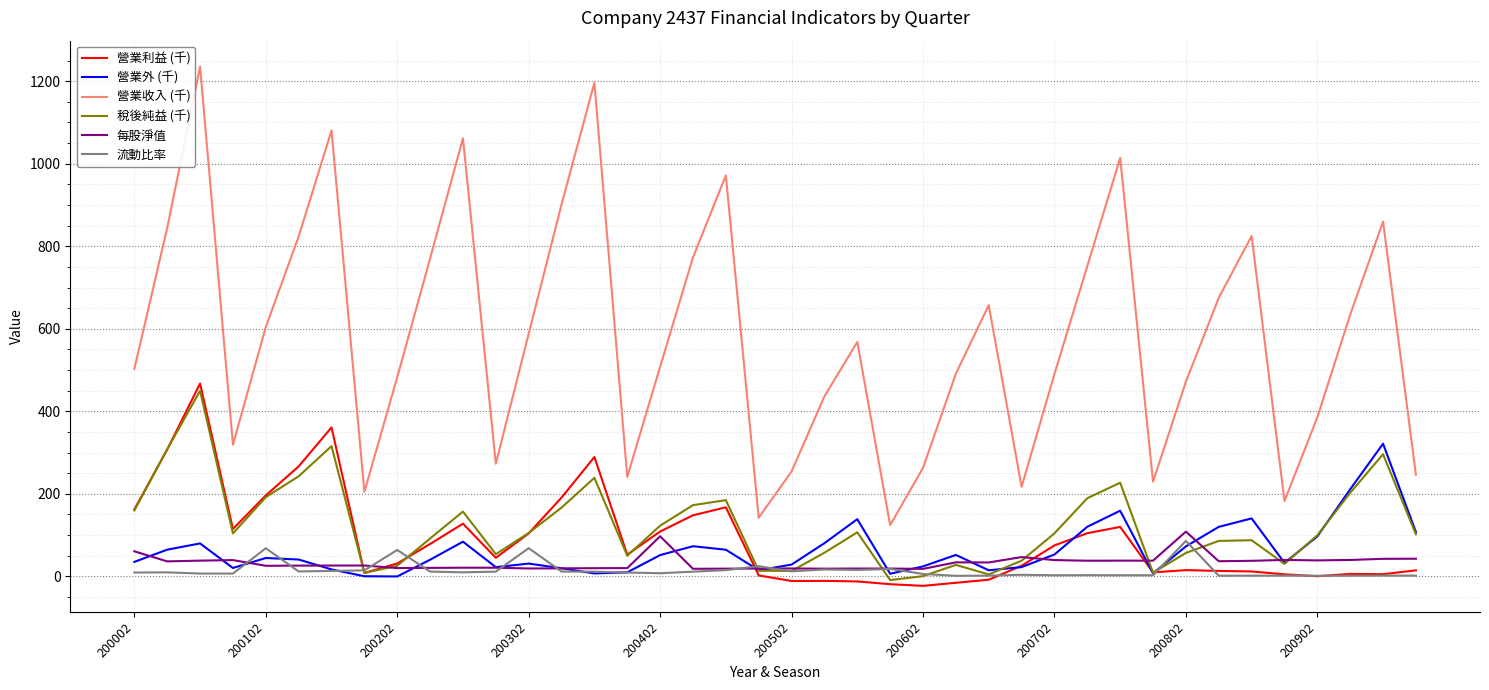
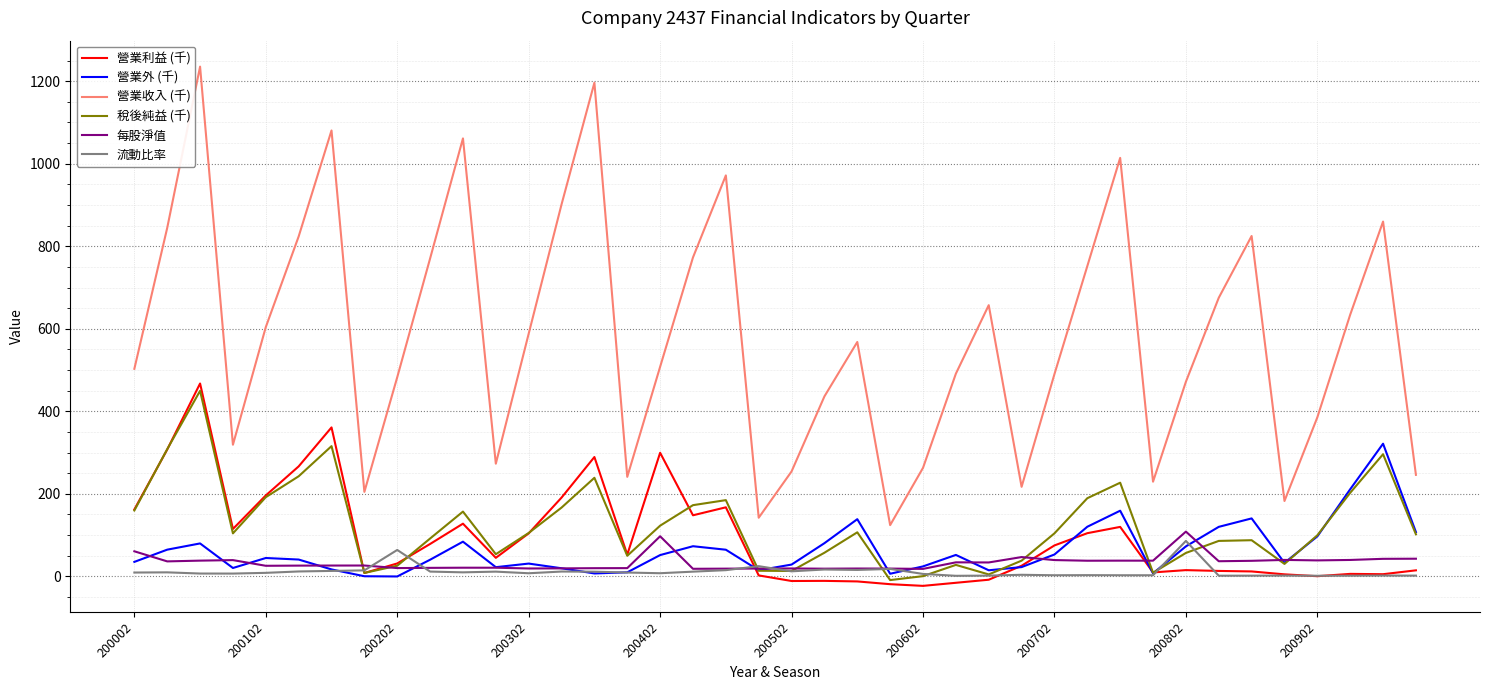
流動比率, 200102: 70 -> 10
流動比率, 200302: 70 -> 10
營業利益 (千), 200402: 110 -> 300
